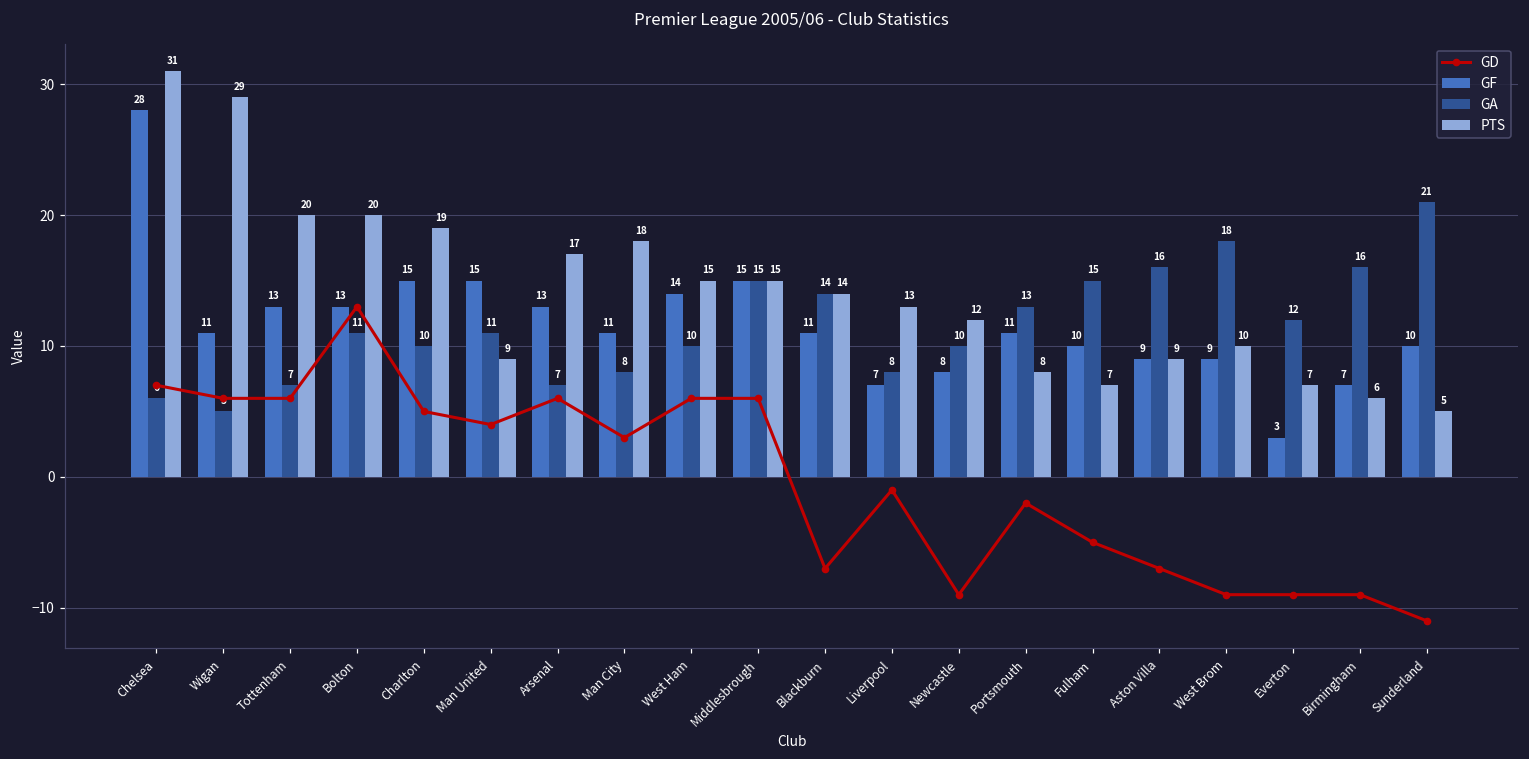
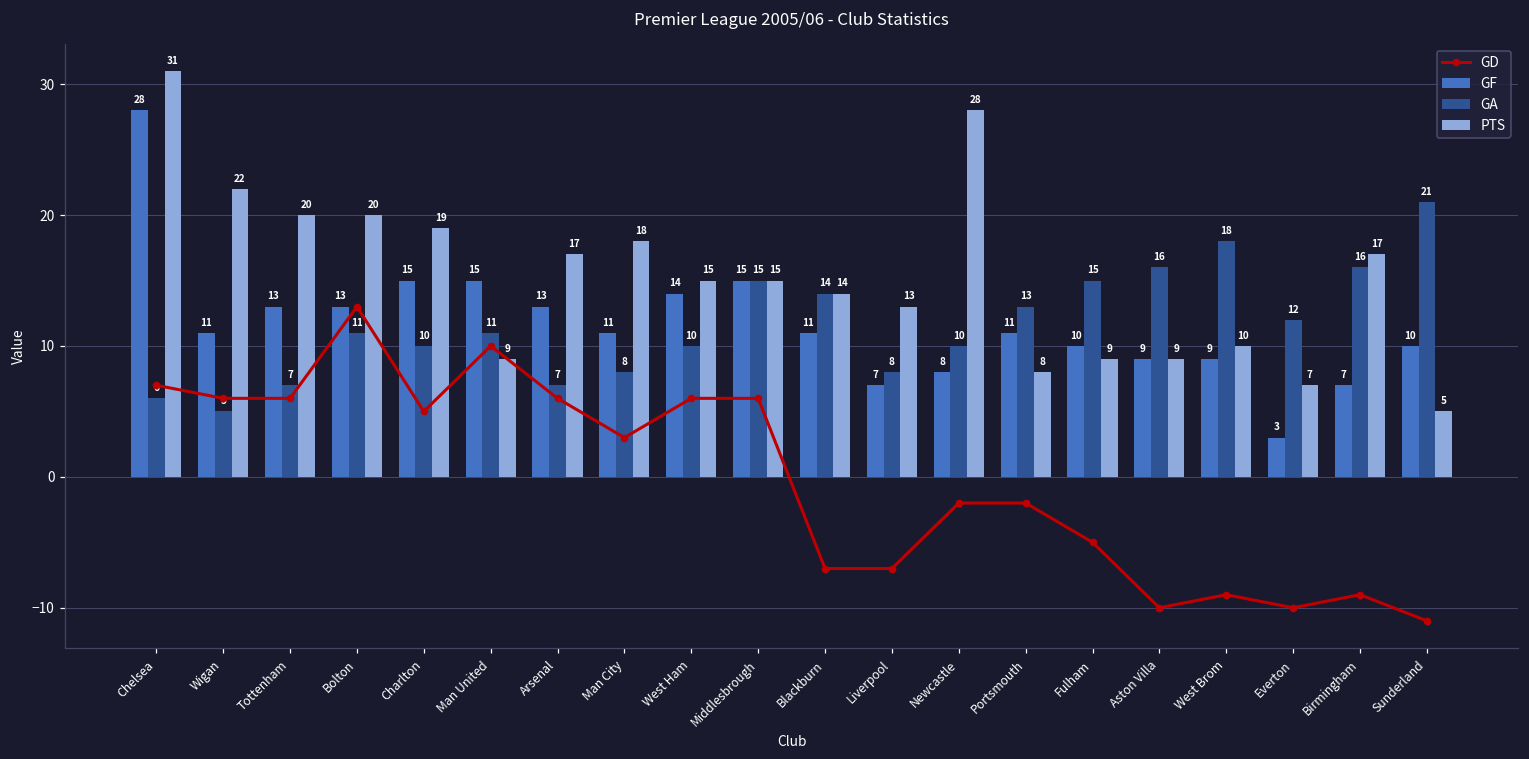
PTS, Wigan: 29 -> 22
GD, Man United: 4 -> 10
GD, Liverpool: -1 -> -7
GD, Newcastle: -9 -> -2
PTS, Newcastle: 12 -> 28
PTS, Fulham: 7 -> 9
GD, Aston Villa: -7 -> -10
GD, Everton: -9 -> -10
PTS, Birmingham: 6 -> 17
